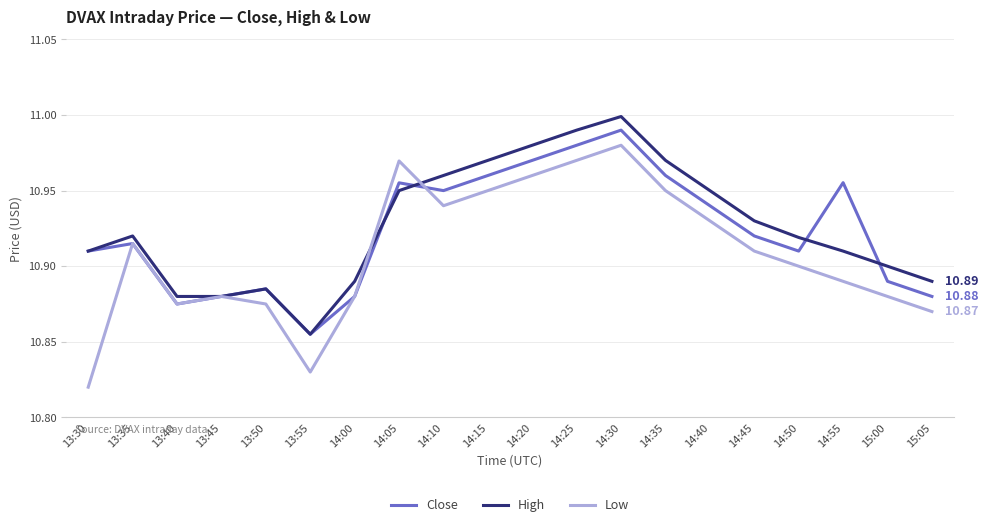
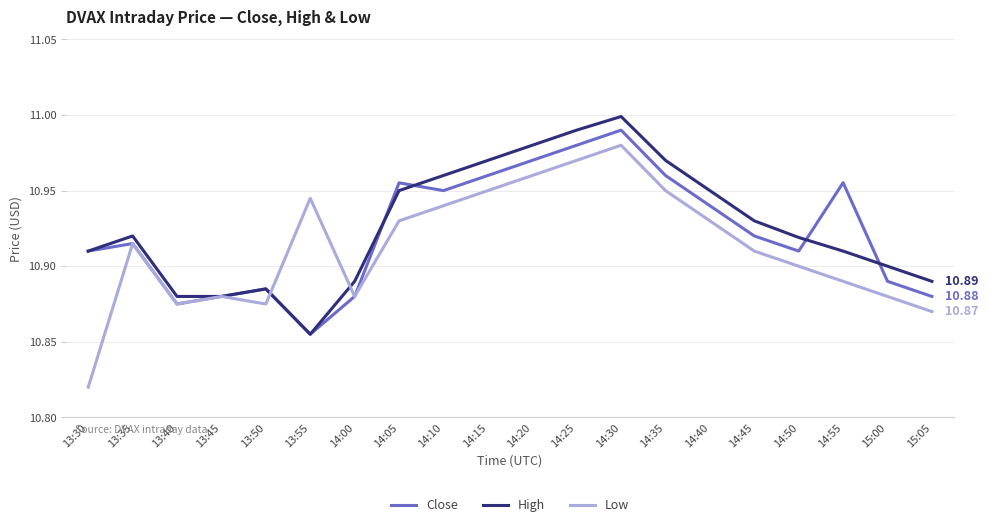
Low, 13:55: 10.830 -> 10.945
Low, 14:05: 10.970 -> 10.930
